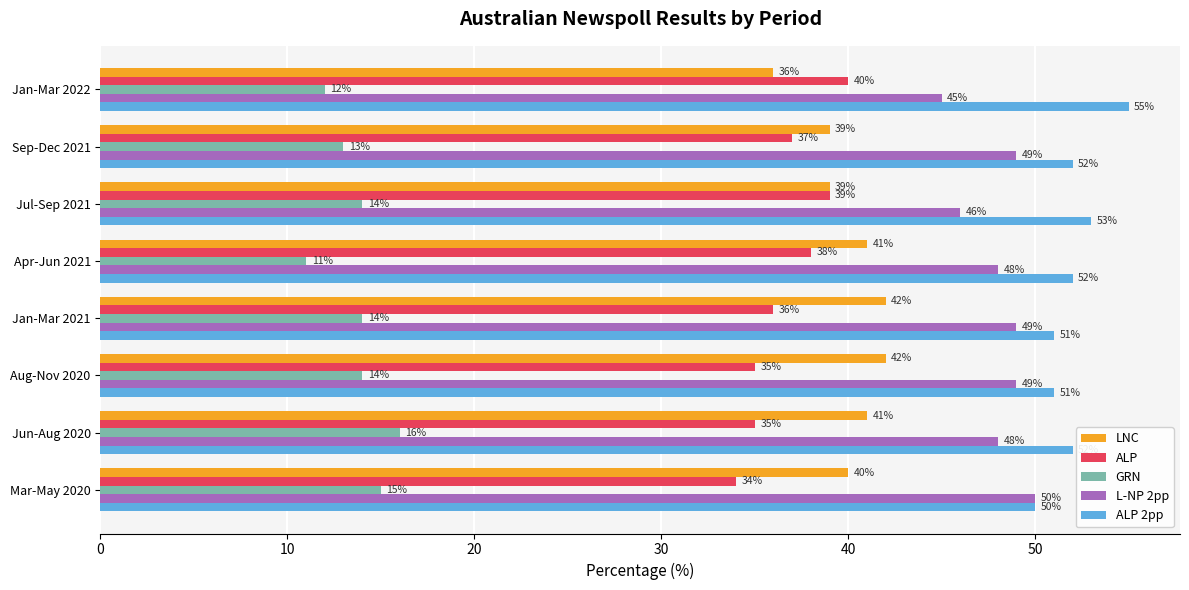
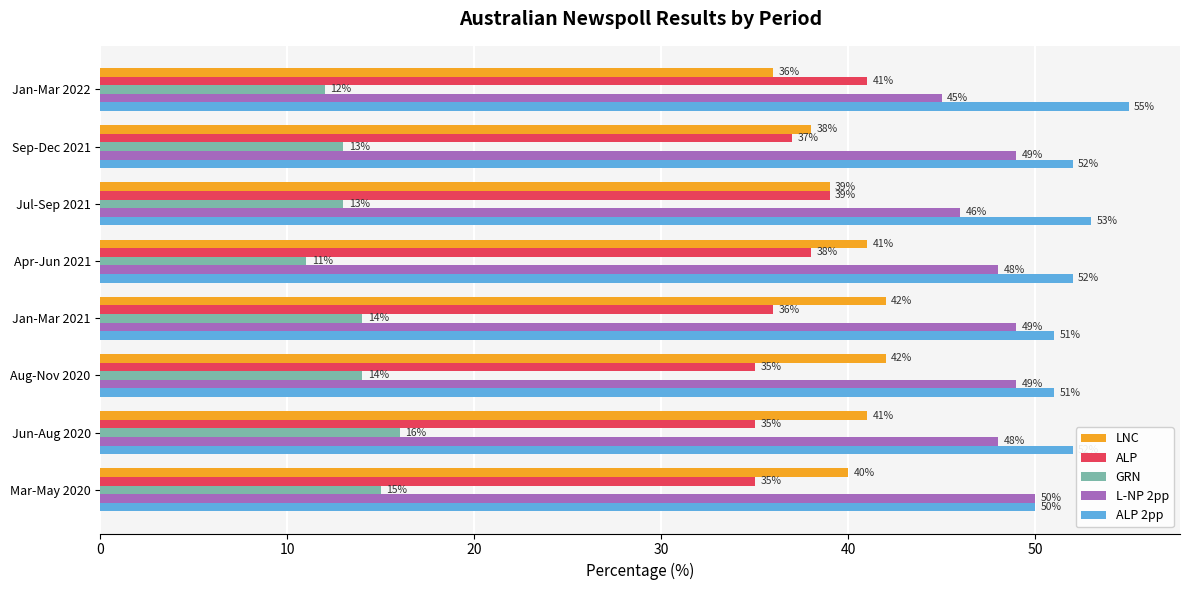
ALP, Jan-Mar 2022: 40% -> 41%
LNC, Sep-Dec 2021: 39% -> 38%
GRN, Jul-Sep 2021: 14% -> 13%
ALP, Mar-May 2020: 34% -> 35%
